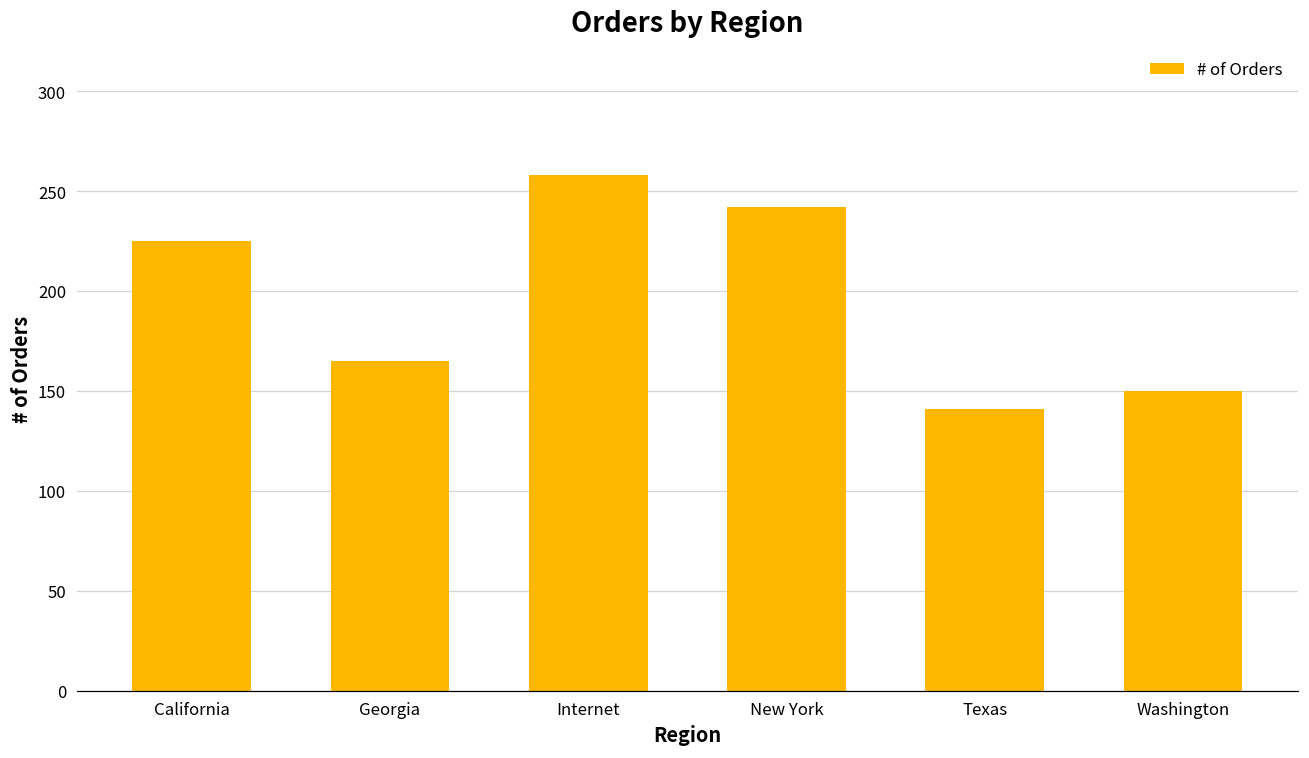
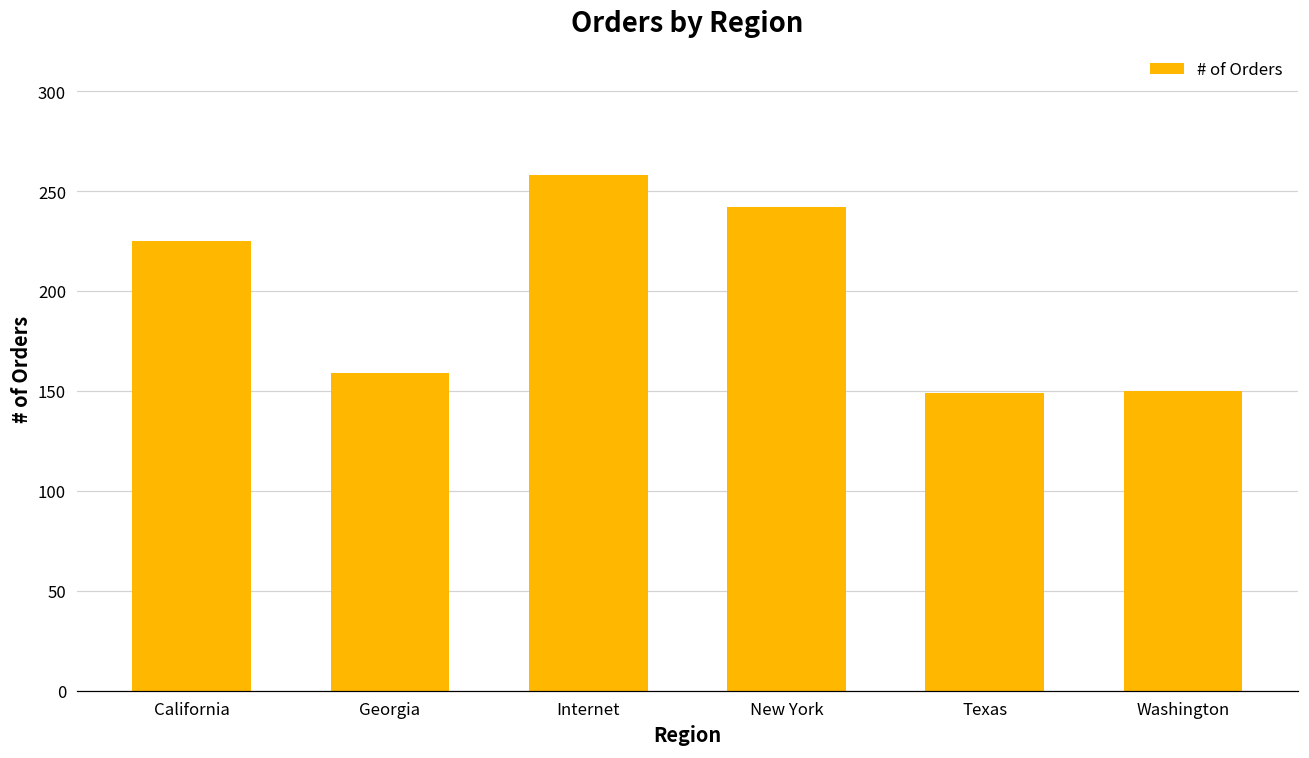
Georgia: 165 -> 159
Texas: 141 -> 149
